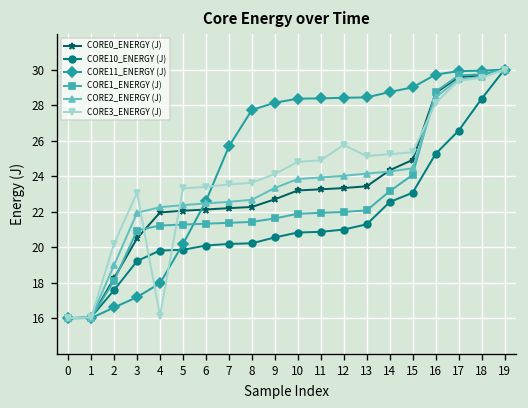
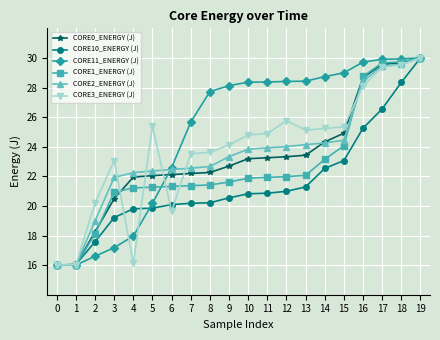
CORE3_ENERGY (J), 5: 23.3 -> 25.4
CORE3_ENERGY (J), 6: 23.4 -> 19.6
